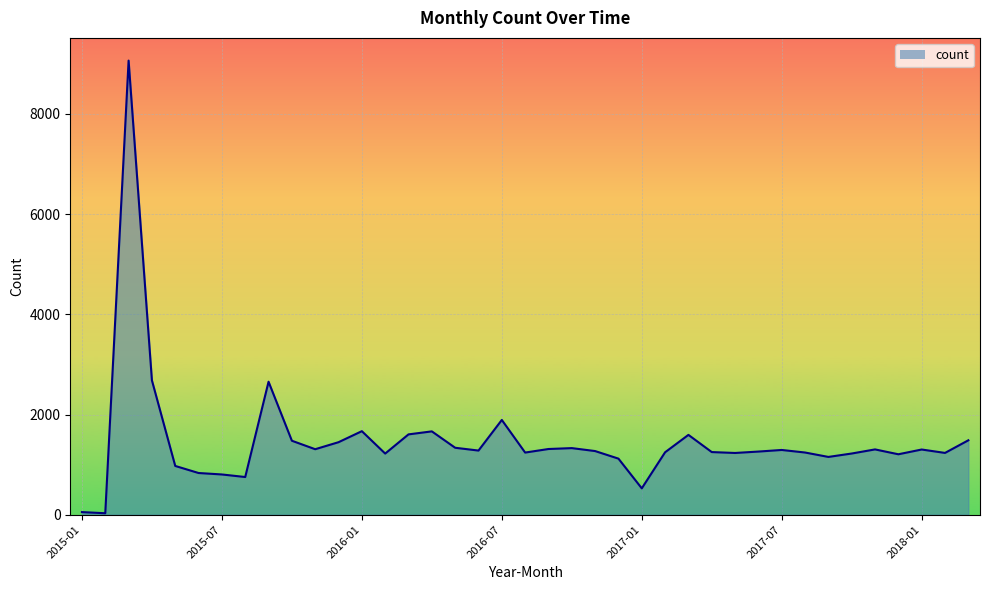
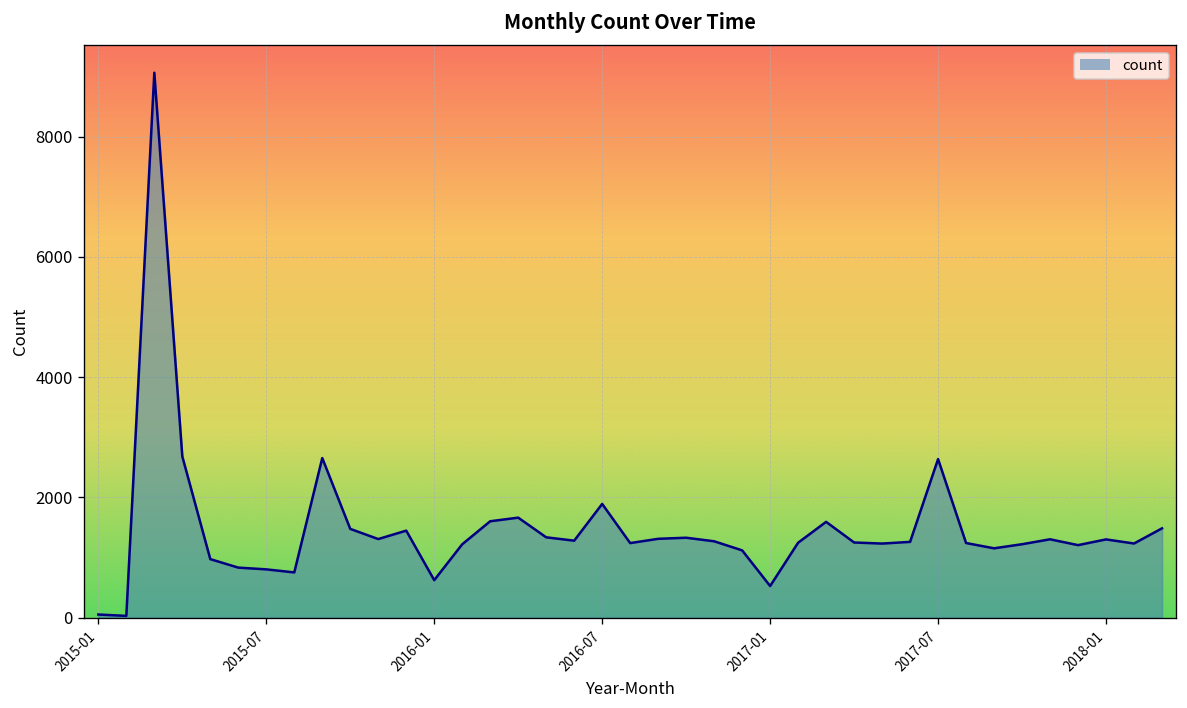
2016-01: 1700 -> 600
2017-07: 1300 -> 2600
